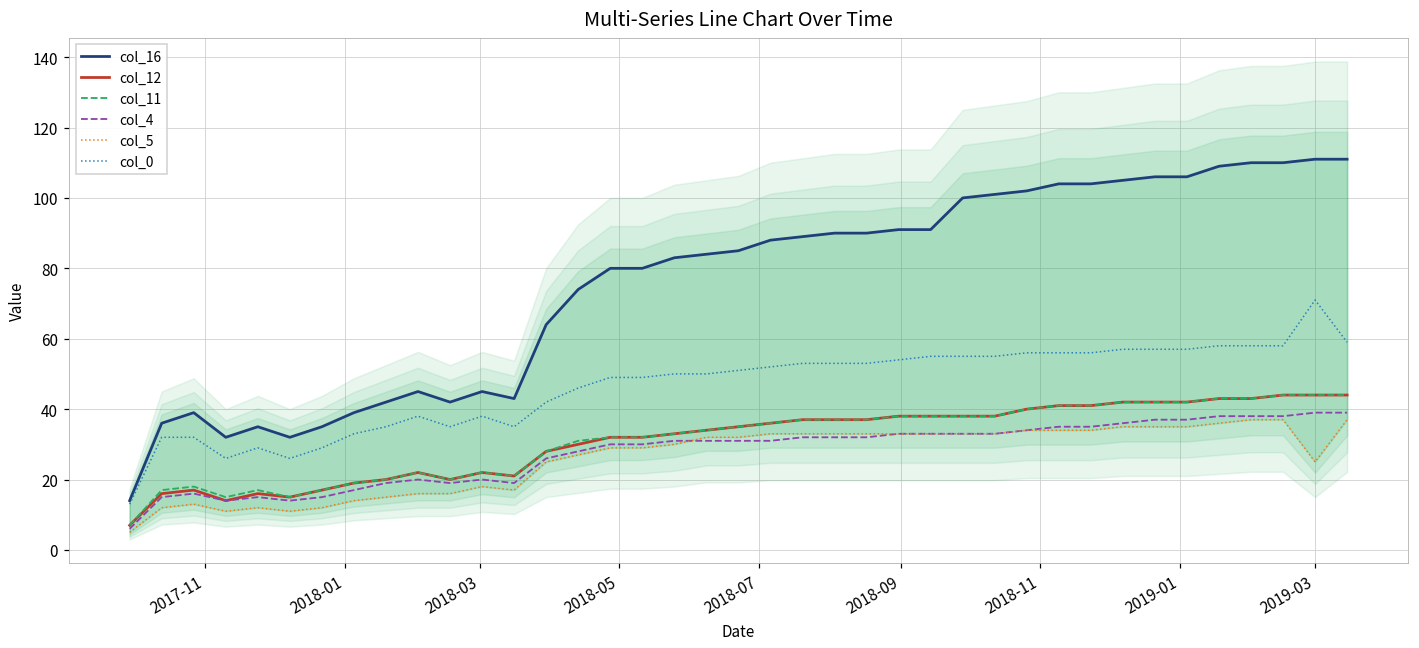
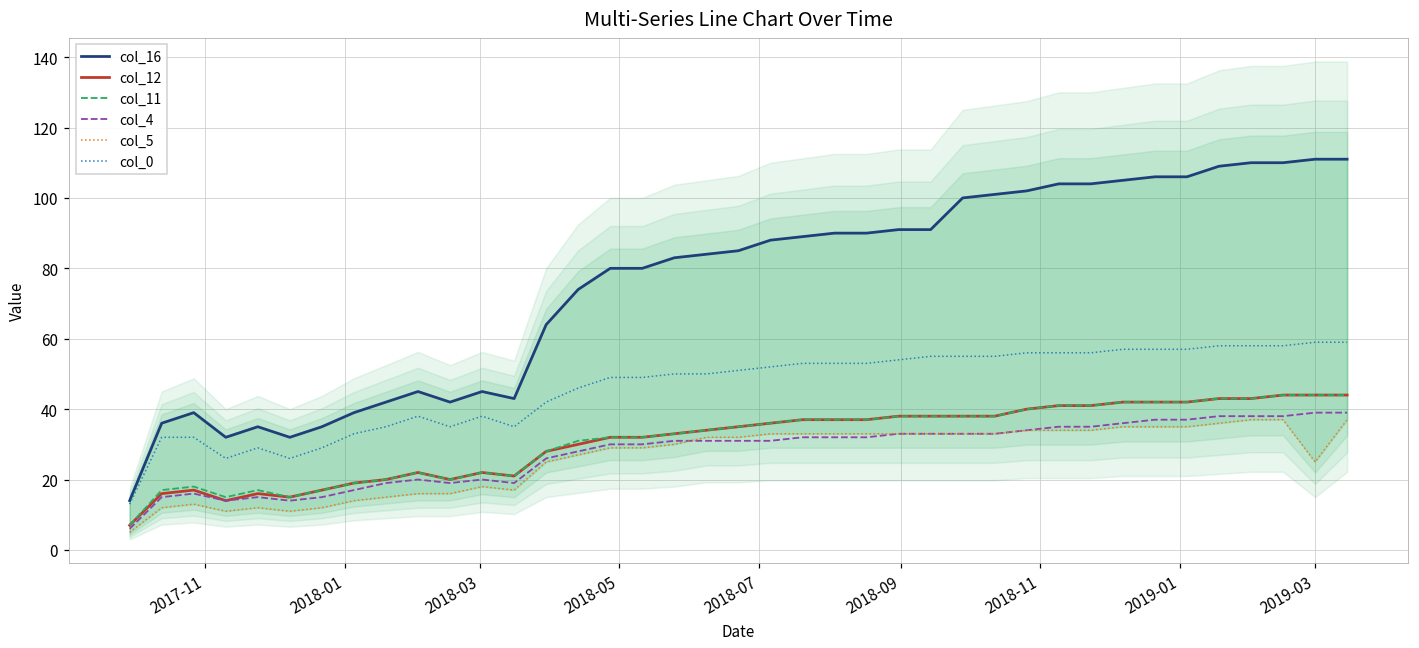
col_0, 2019-03: 71 -> 59
